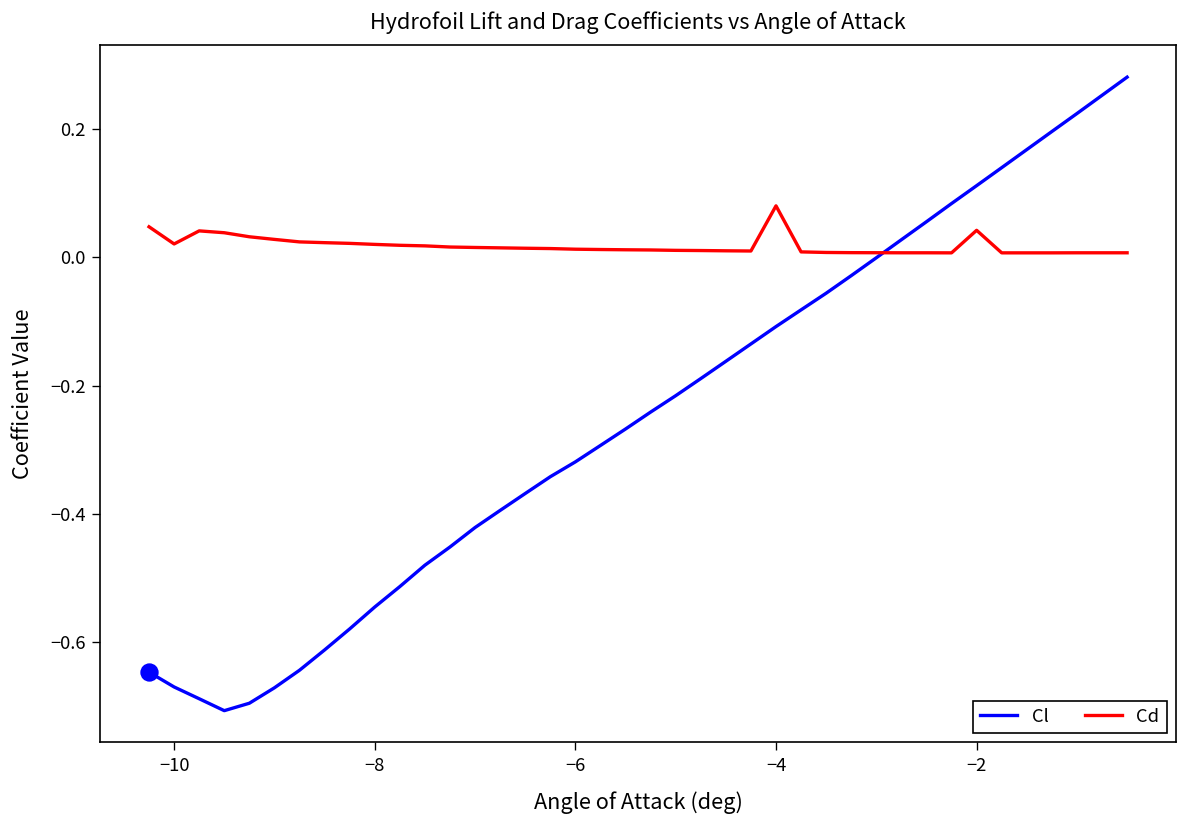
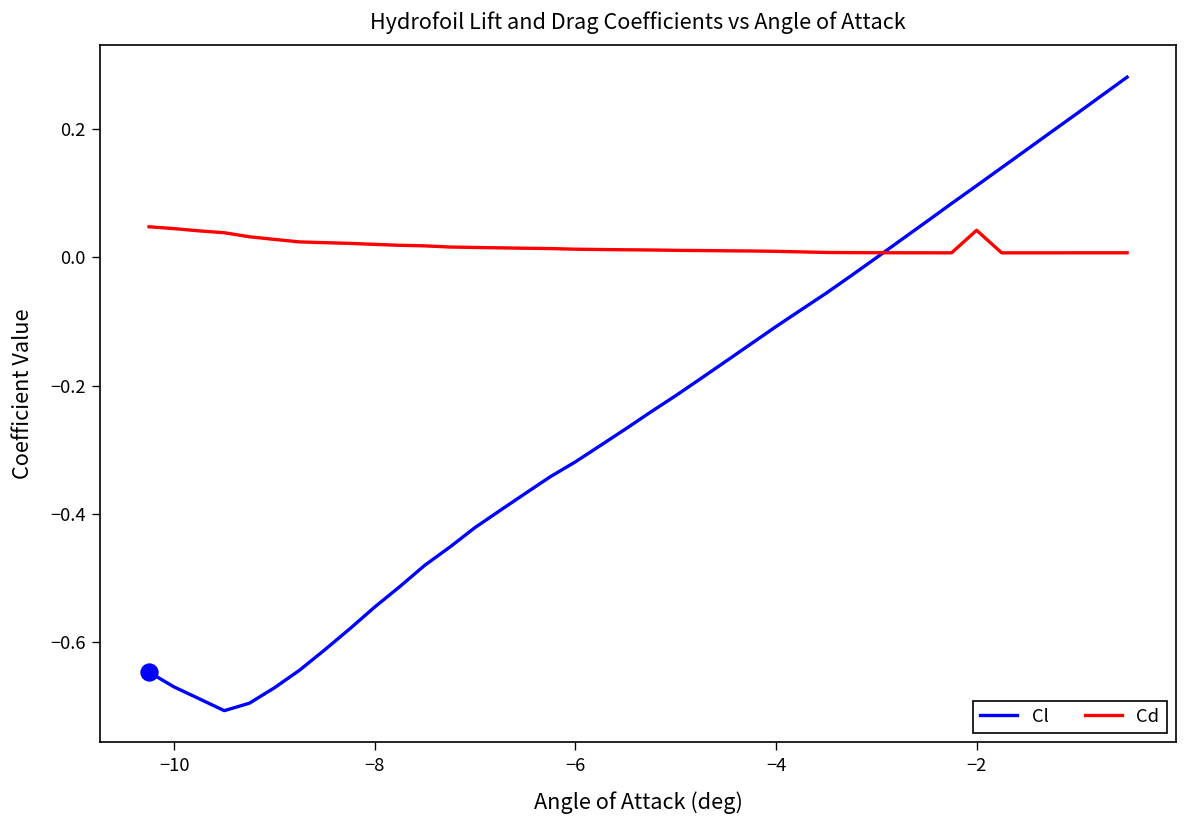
Cd, −10: 0.02 -> 0.04
Cd, −4: 0.08 -> 0.01
